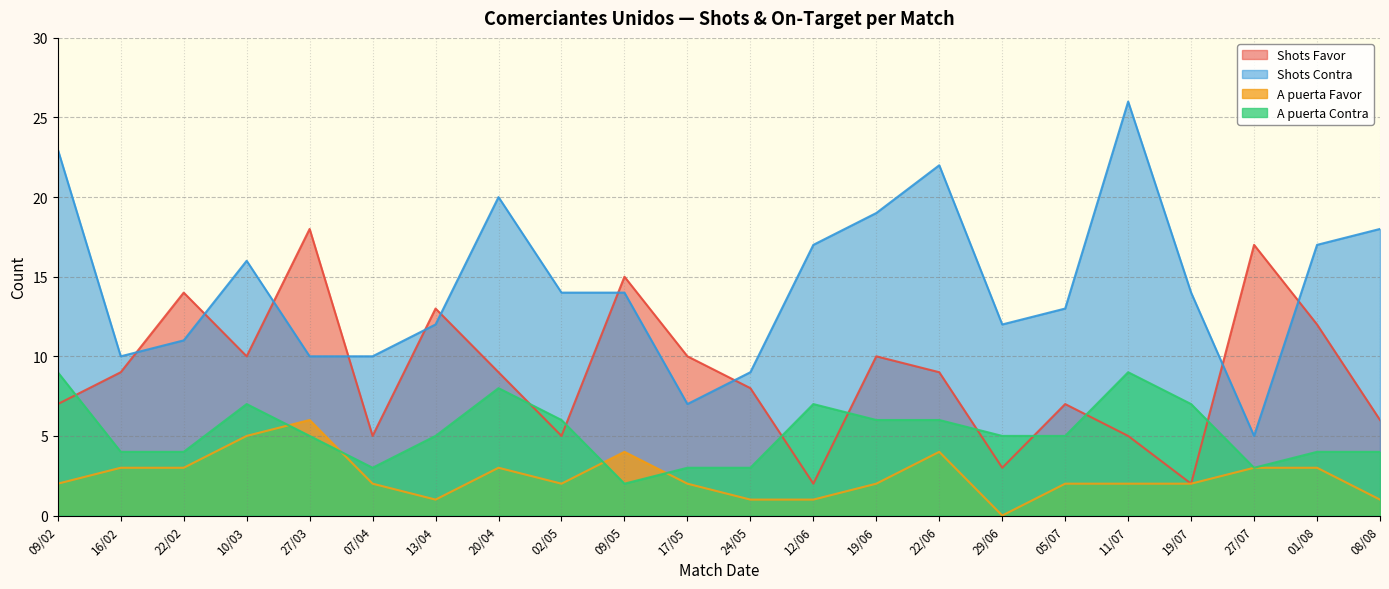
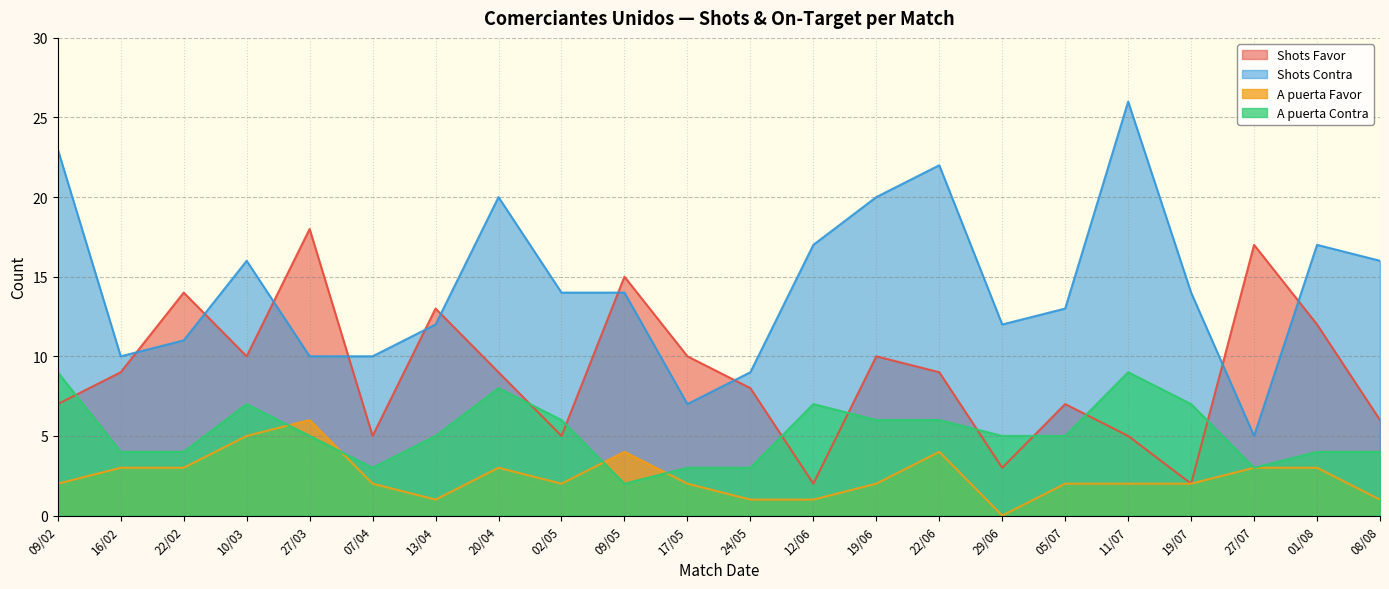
Shots Contra, 19/06: 19 -> 20
Shots Contra, 08/08: 18 -> 16
